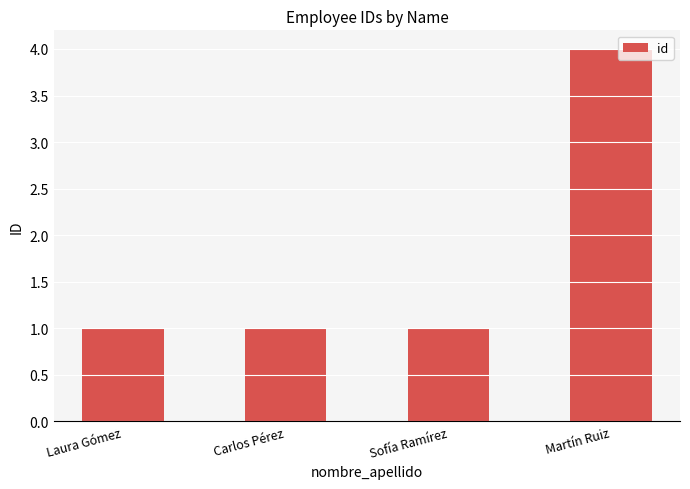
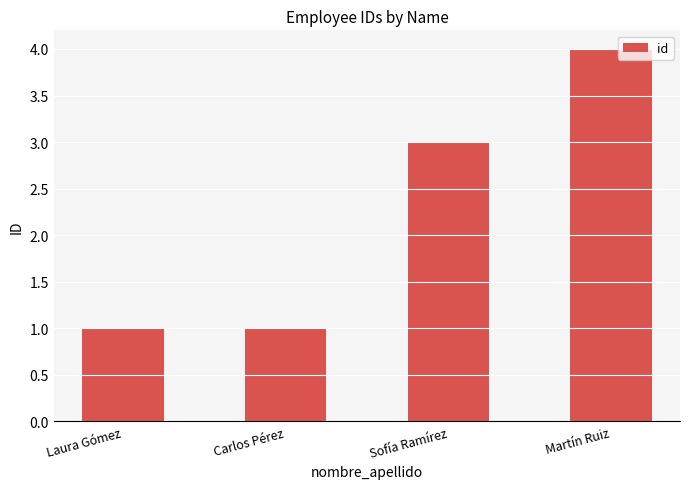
Sofía Ramírez: 1 -> 3
